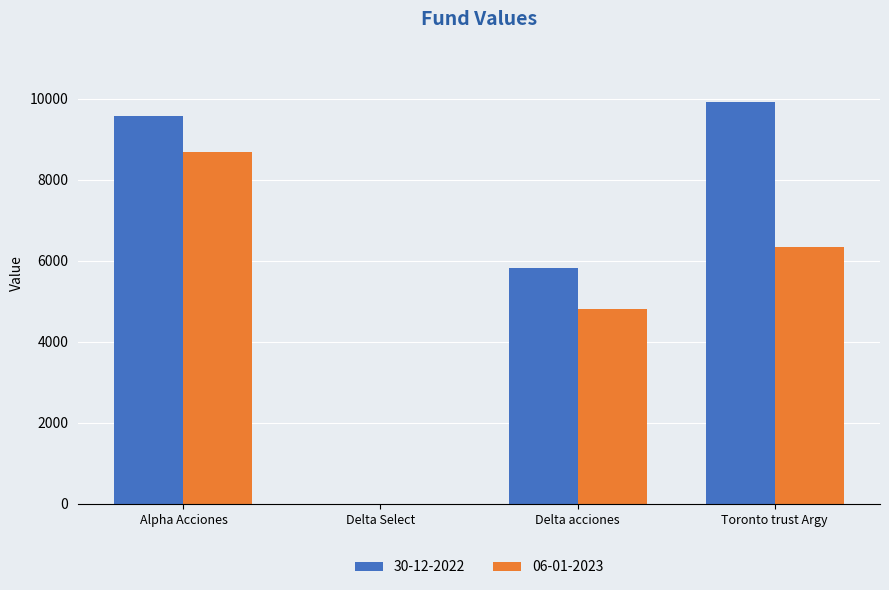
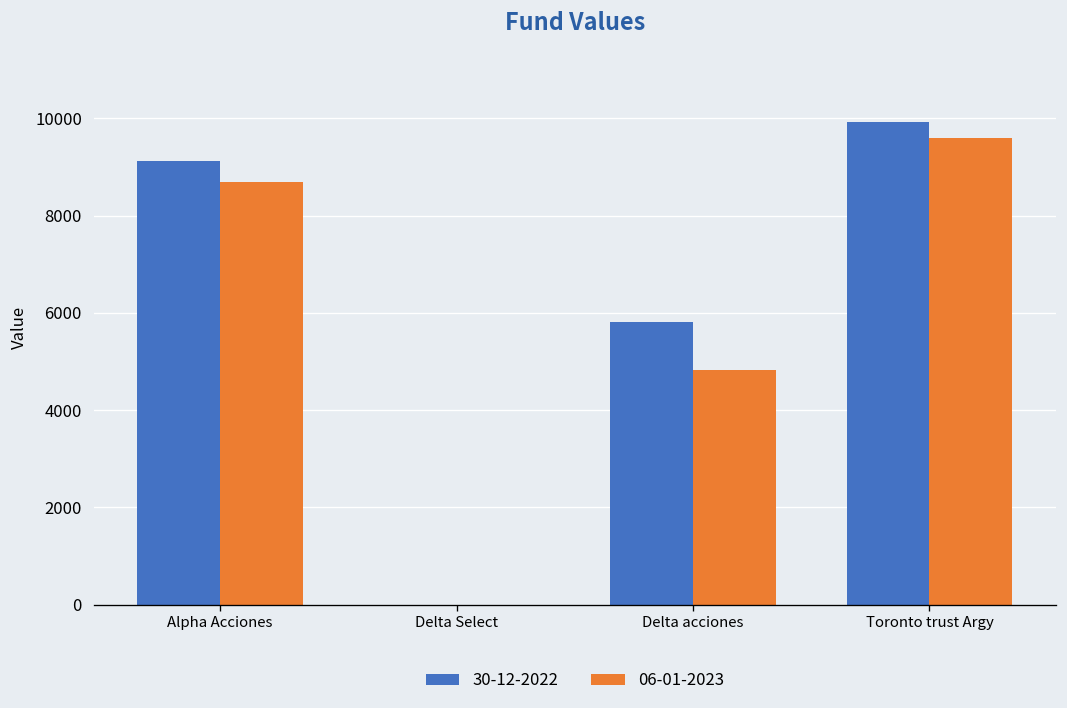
30-12-2022, Alpha Acciones: 9600 -> 9100
06-01-2023, Toronto trust Argy: 6300 -> 9600
